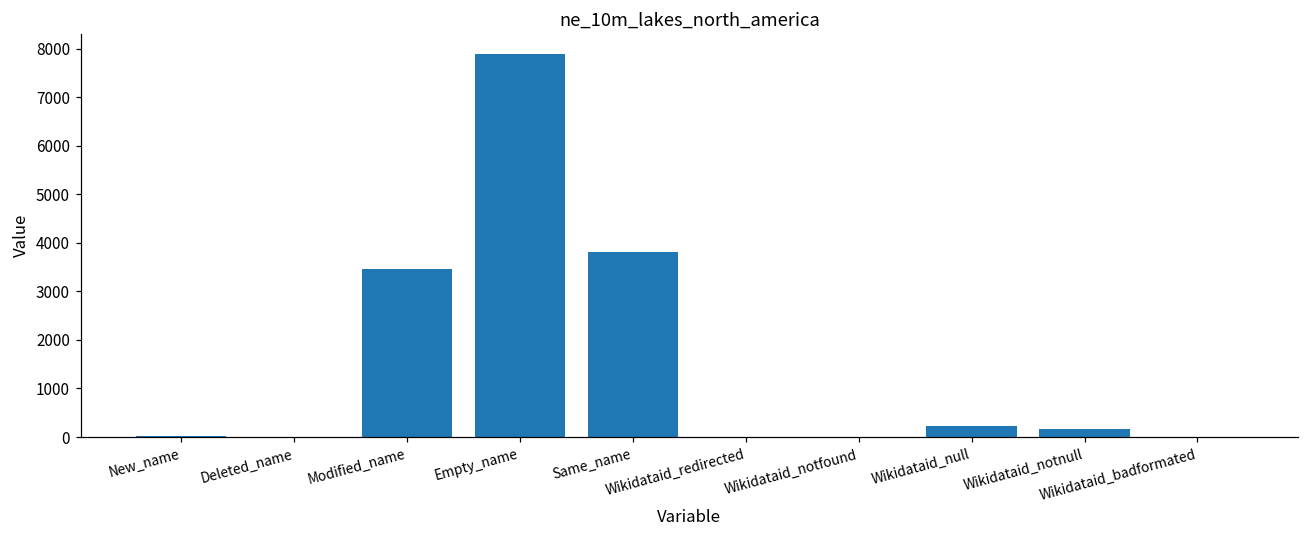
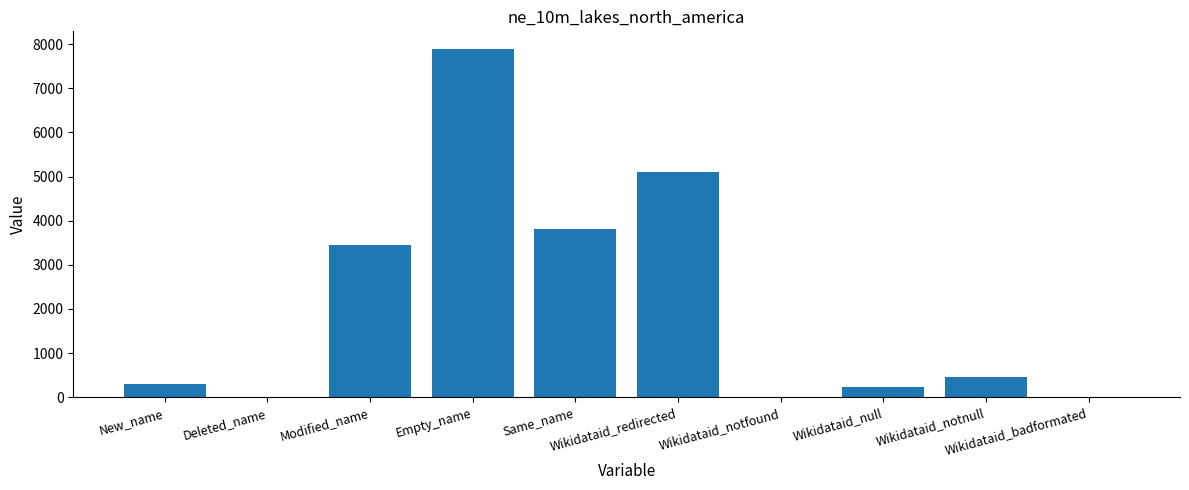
New_name: 0 -> 300
Wikidataid_redirected: 0 -> 5100
Wikidataid_notnull: 200 -> 500
